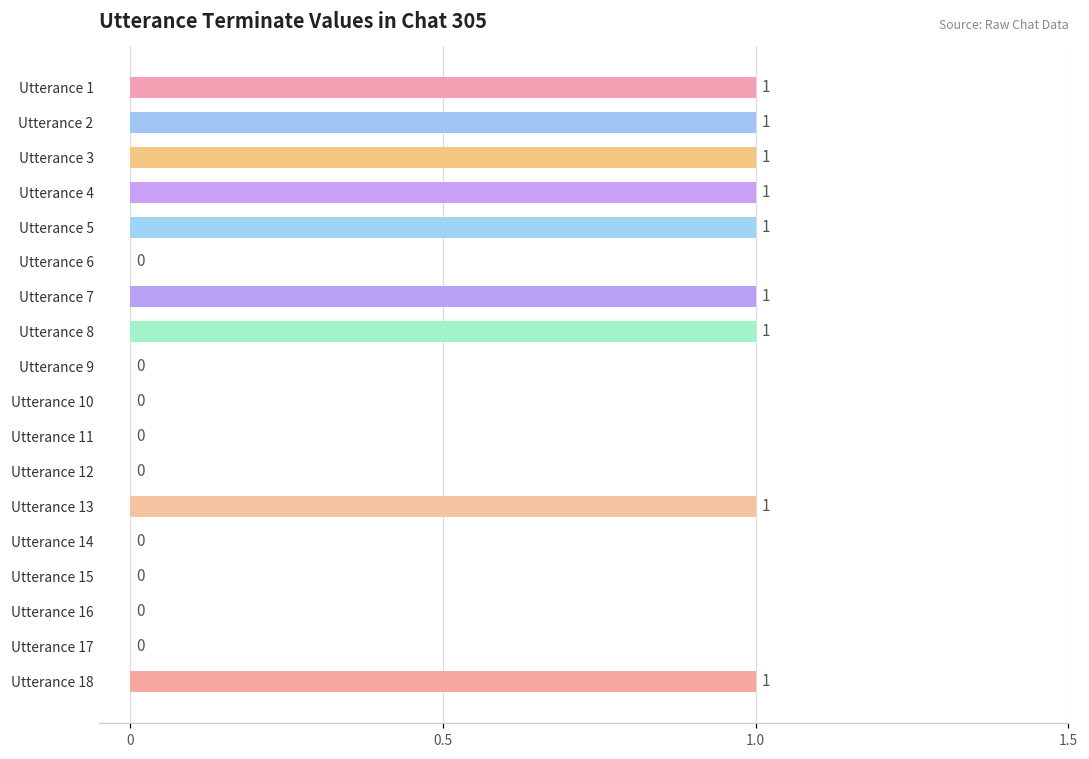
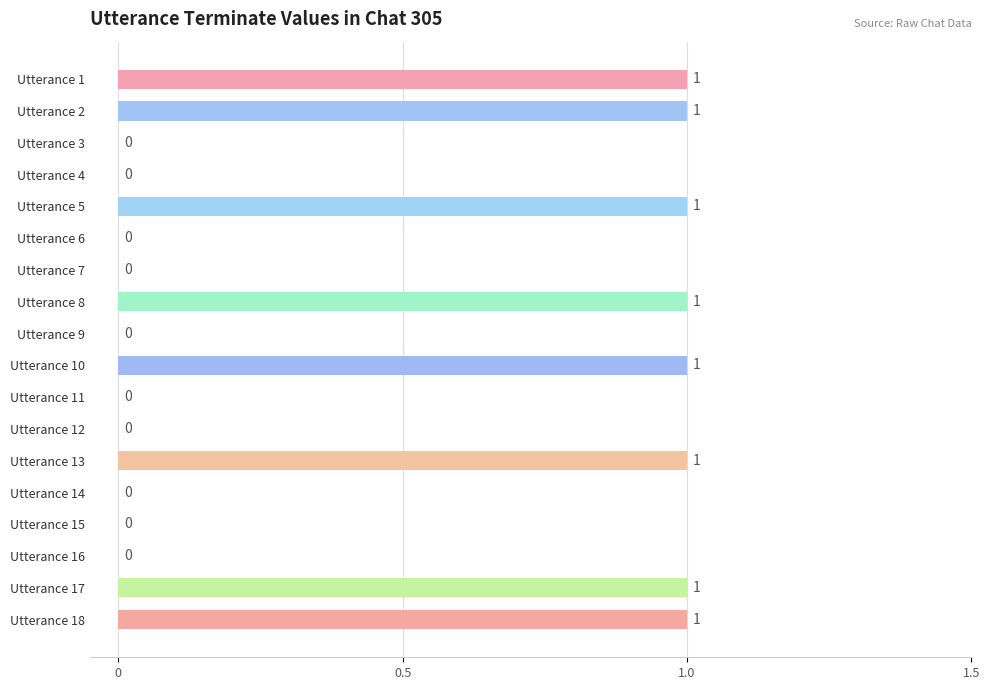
Utterance 3: 1 -> 0
Utterance 4: 1 -> 0
Utterance 7: 1 -> 0
Utterance 10: 0 -> 1
Utterance 17: 0 -> 1
